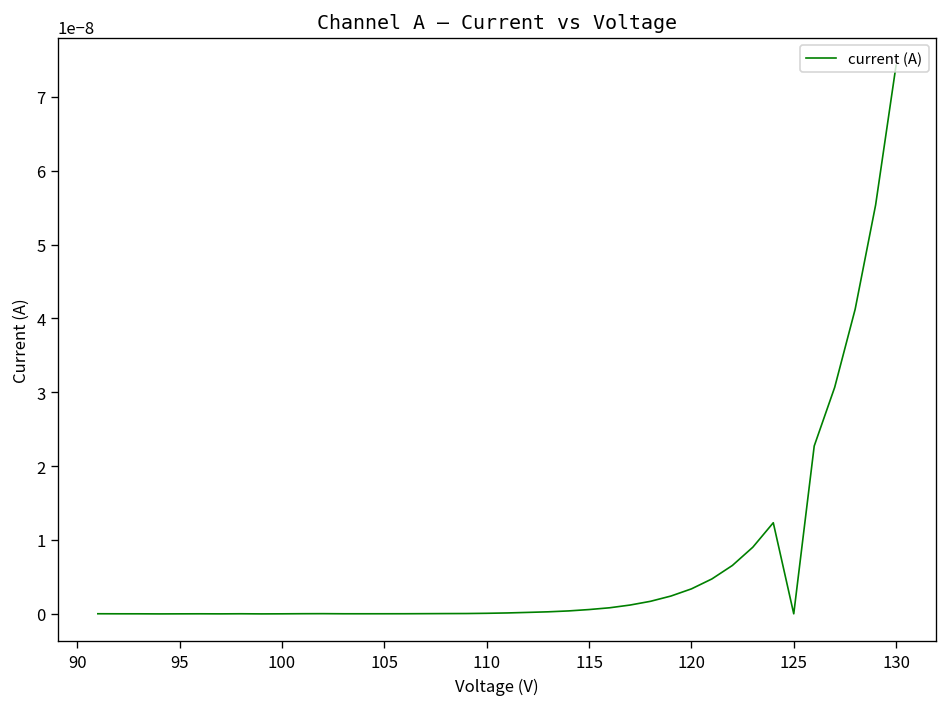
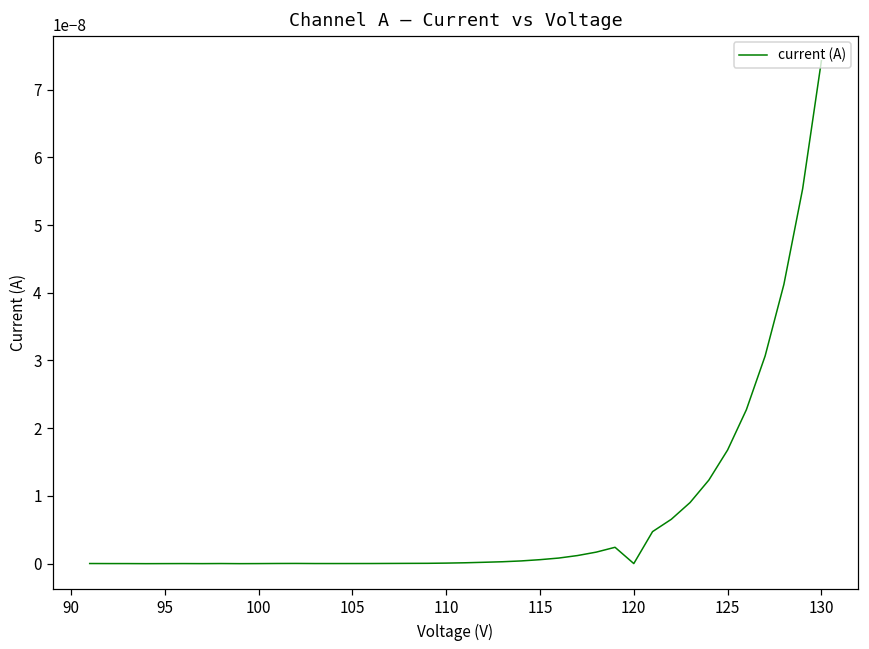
120: 0.000000003 -> 0.000000000
125: 0.00000000 -> 0.00000002
